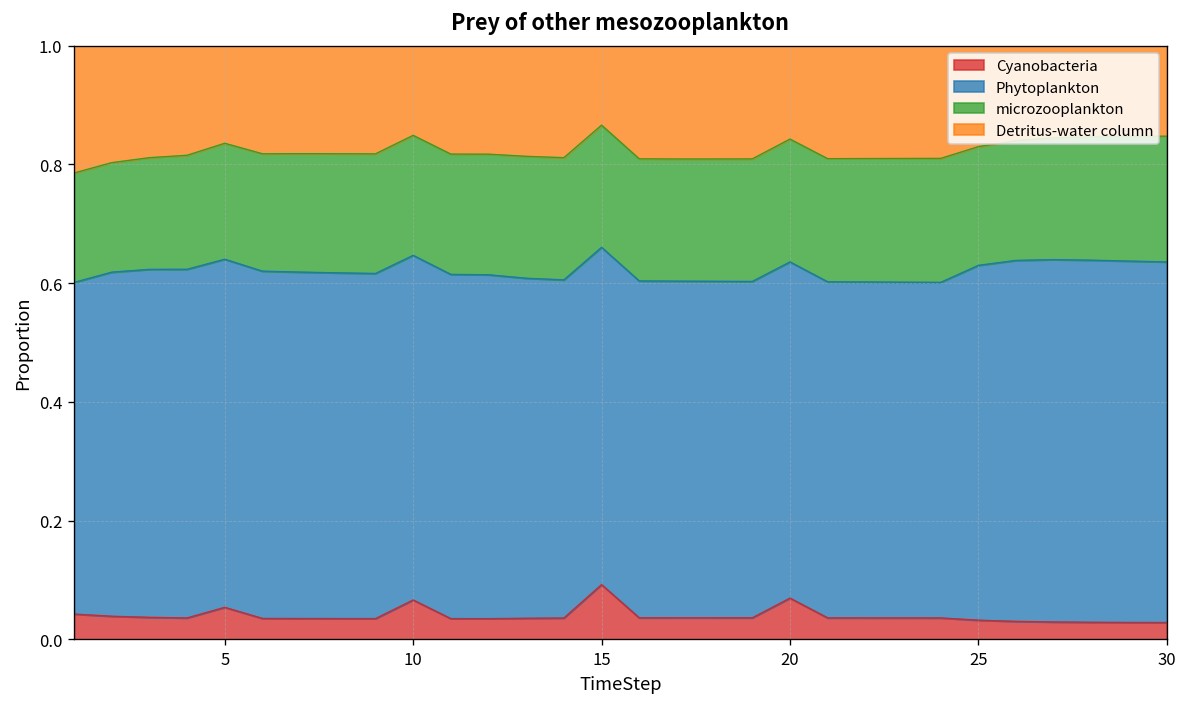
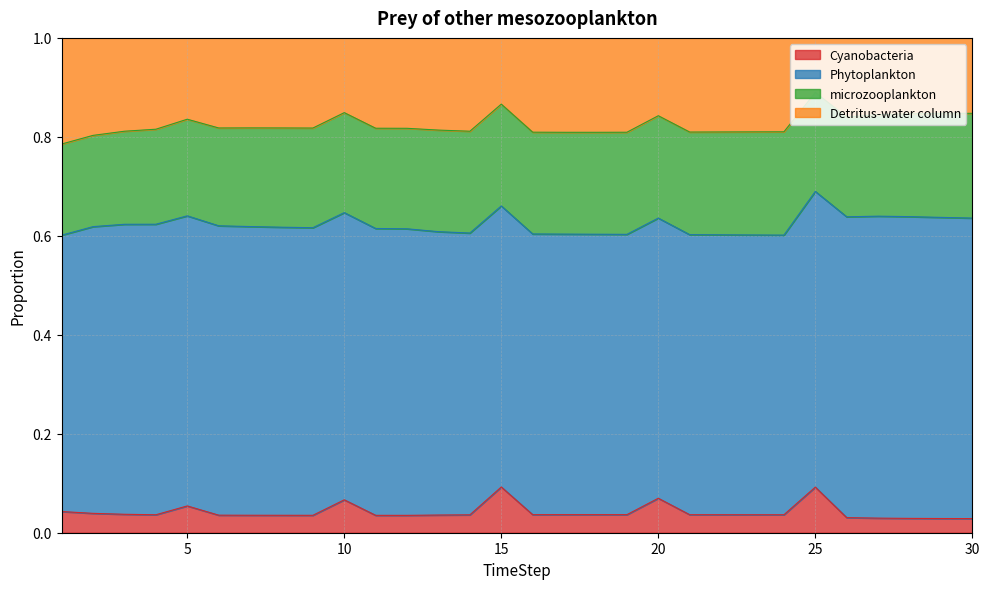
Cyanobacteria, 25: 0.03 -> 0.09
